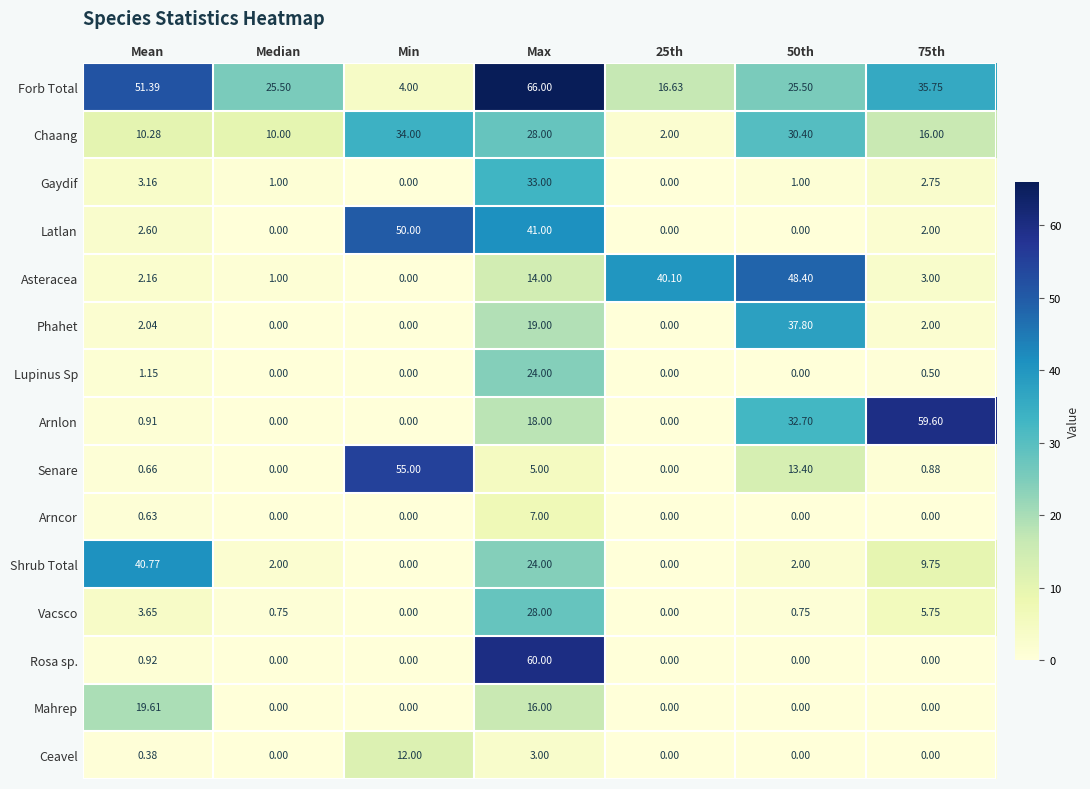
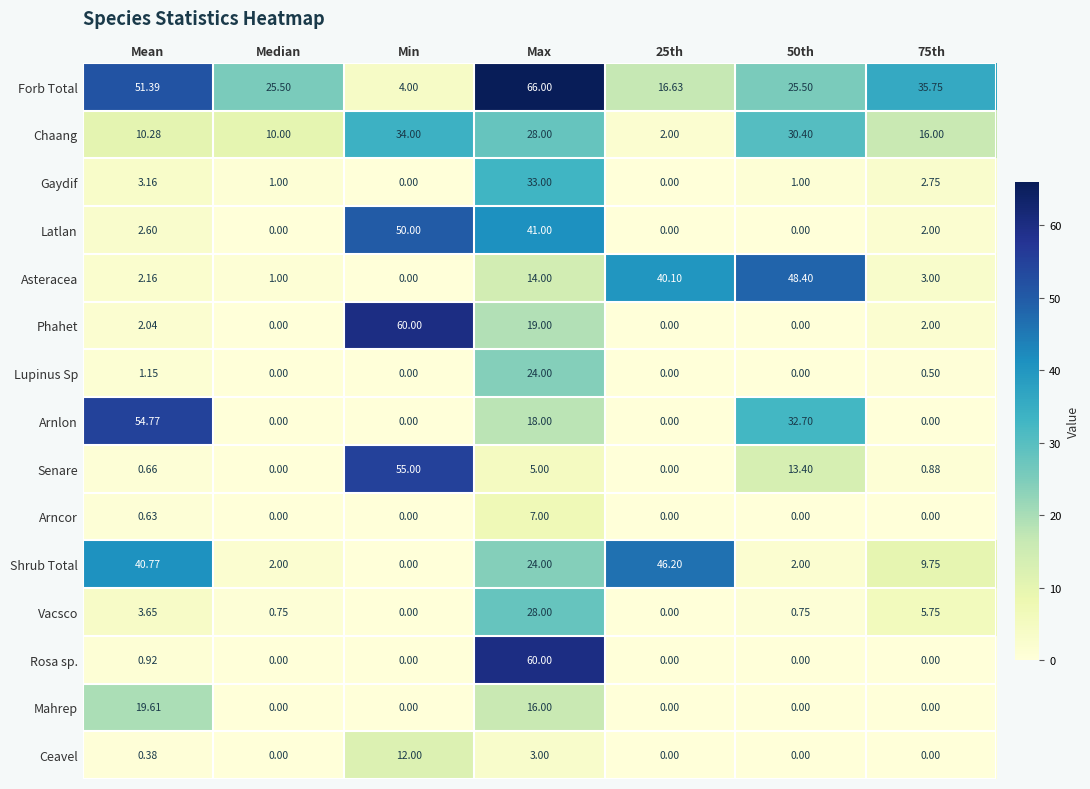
Phahet, Min: 0.00 -> 60.00
Phahet, 50th: 37.80 -> 0.00
Arnlon, Mean: 0.91 -> 54.77
Arnlon, 75th: 59.60 -> 0.00
Shrub Total, 25th: 0.00 -> 46.20
